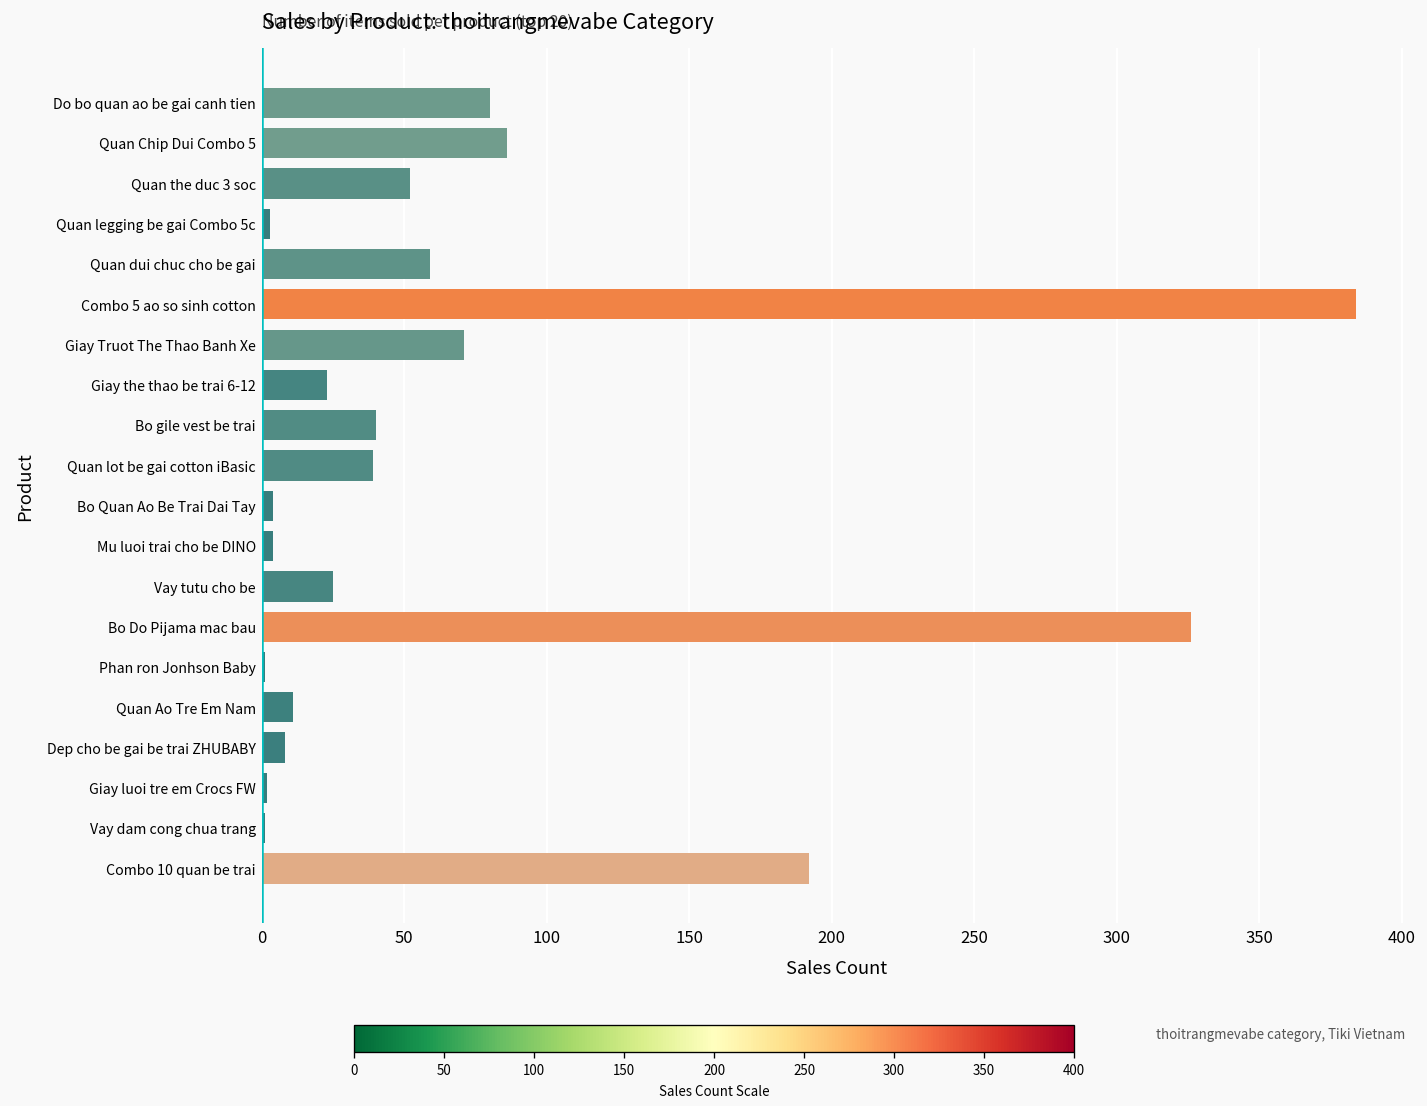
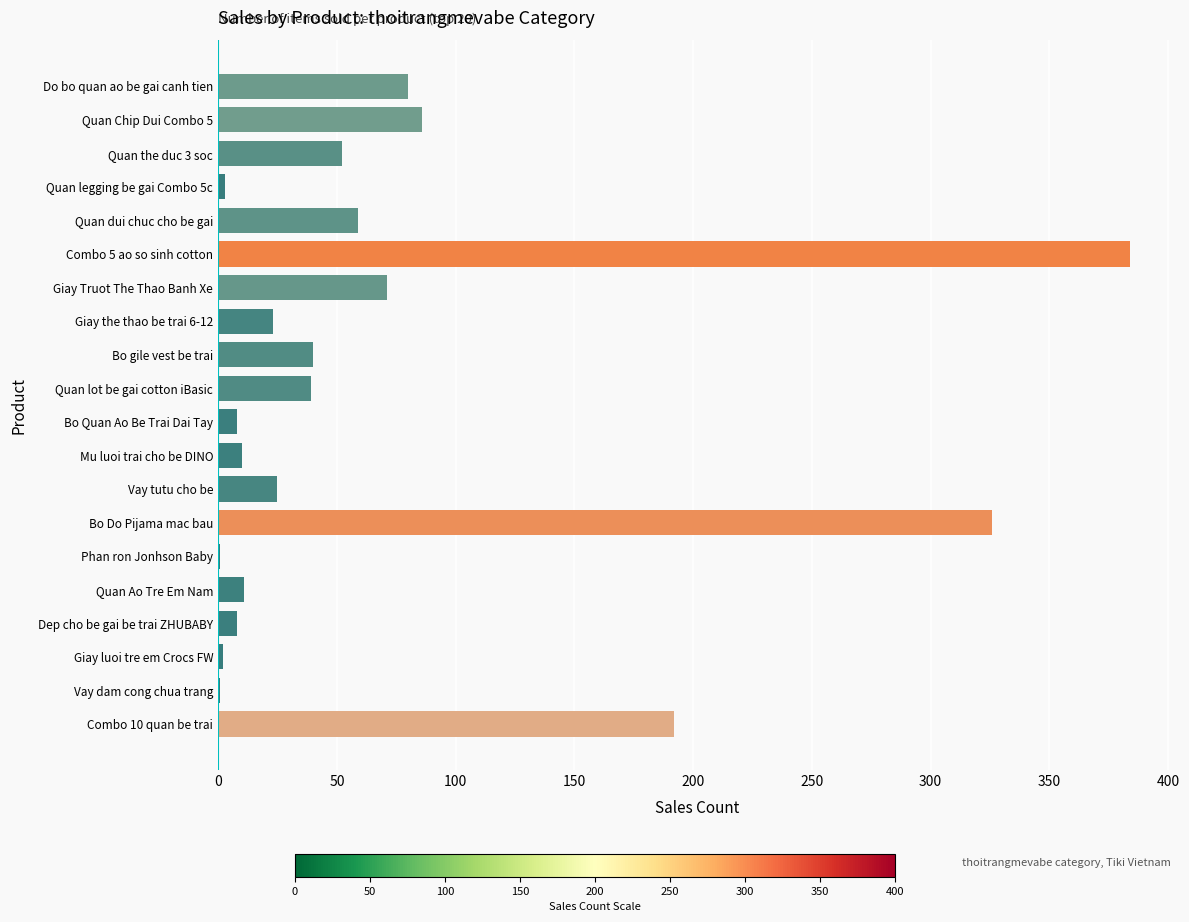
Bo Quan Ao Be Trai Dai Tay: 4 -> 8
Mu luoi trai cho be DINO: 4 -> 10
